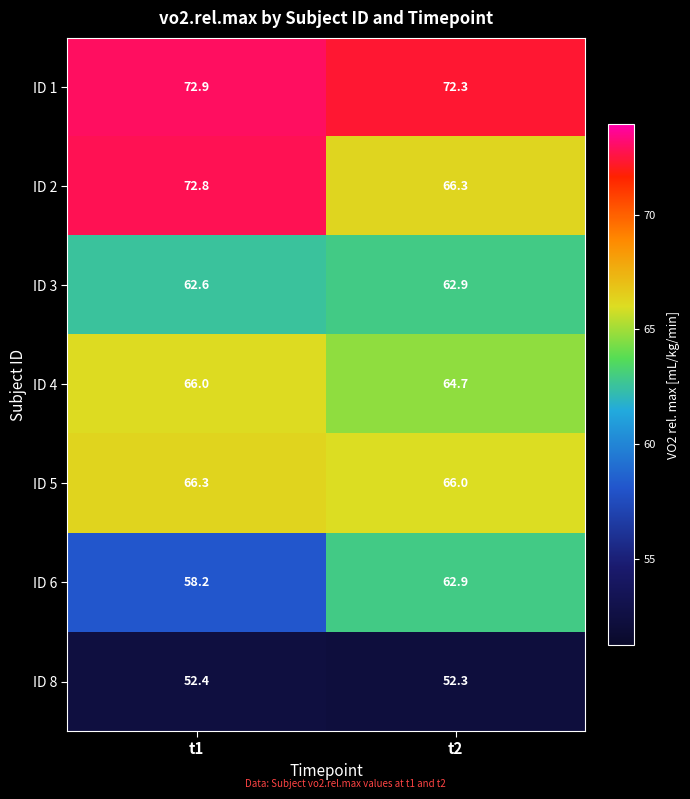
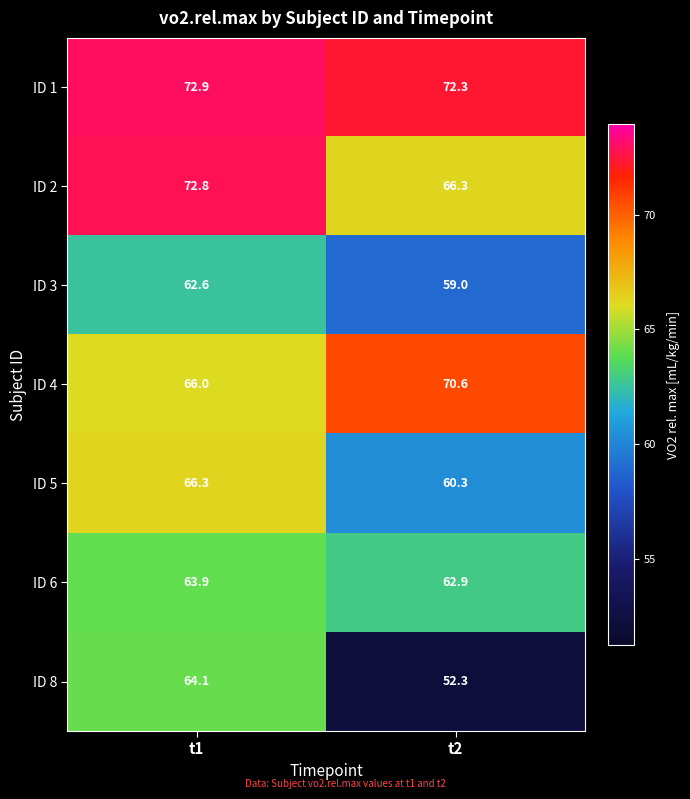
ID 3, t2: 62.9 -> 59.0
ID 4, t2: 64.7 -> 70.6
ID 5, t2: 66.0 -> 60.3
ID 6, t1: 58.2 -> 63.9
ID 8, t1: 52.4 -> 64.1
